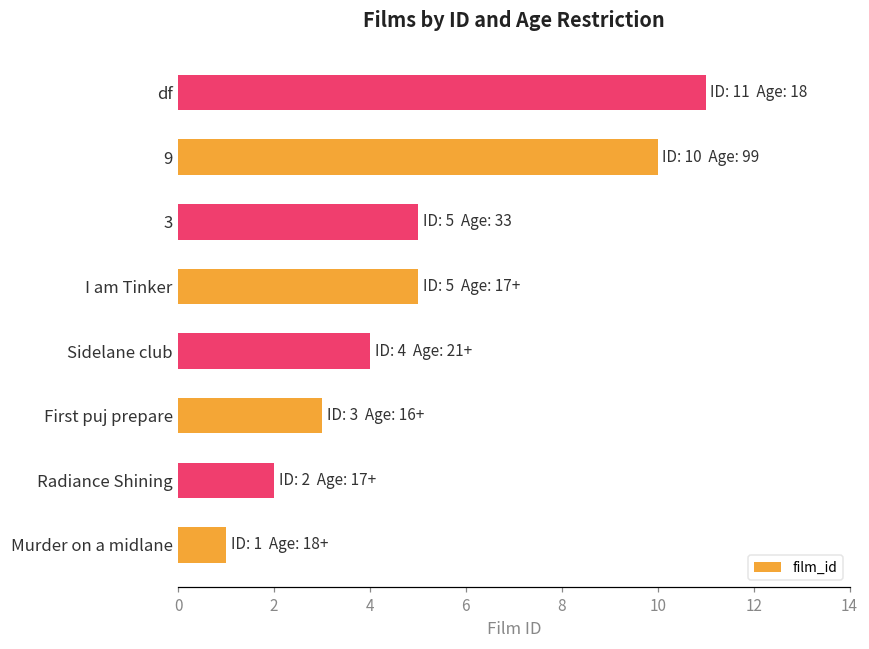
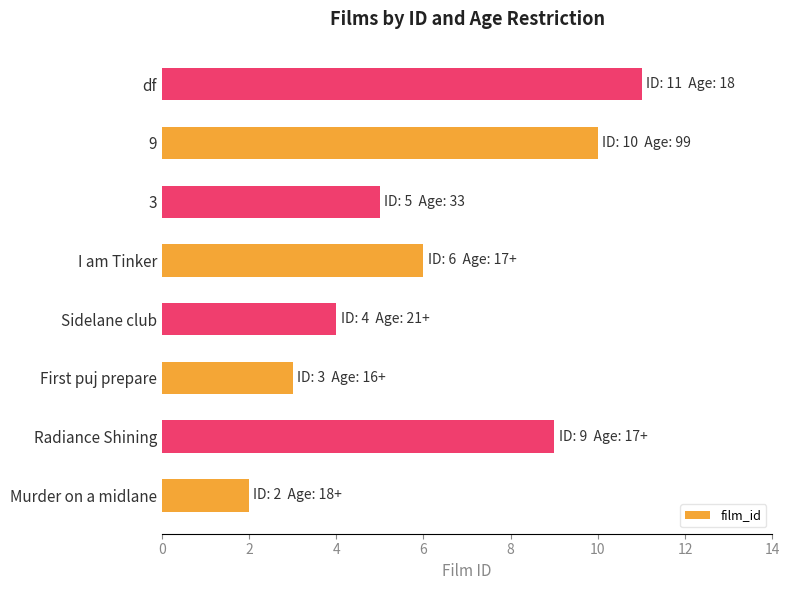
I am Tinker: 5 -> 6
Radiance Shining: 2 -> 9
Murder on a midlane: 1 -> 2
